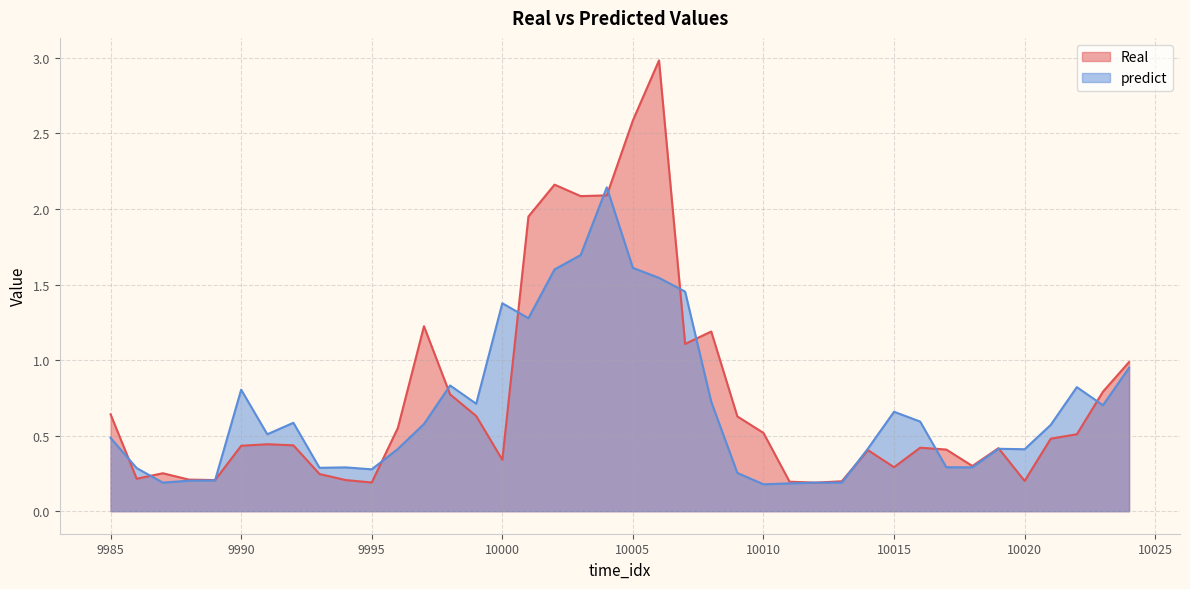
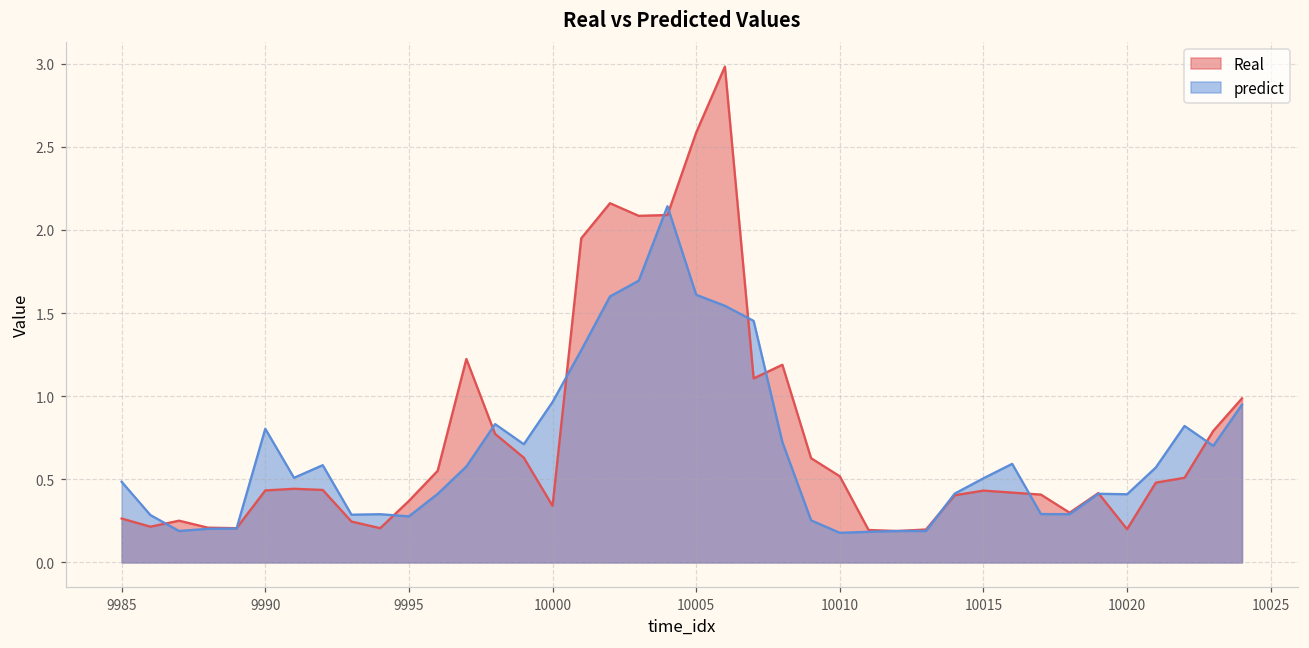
Real, 9985: 0.64 -> 0.26
Real, 9995: 0.19 -> 0.37
predict, 10000: 1.38 -> 0.97
Real, 10015: 0.29 -> 0.43
predict, 10015: 0.66 -> 0.51
